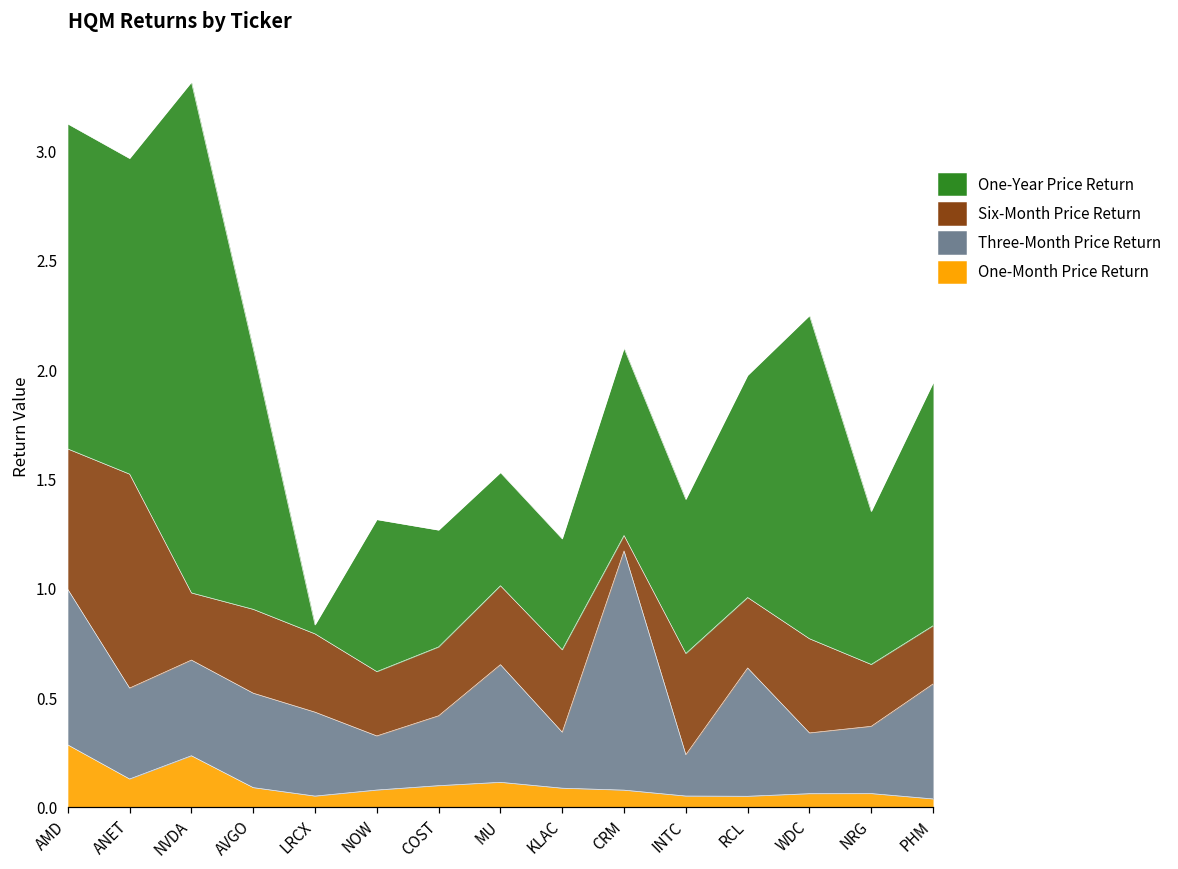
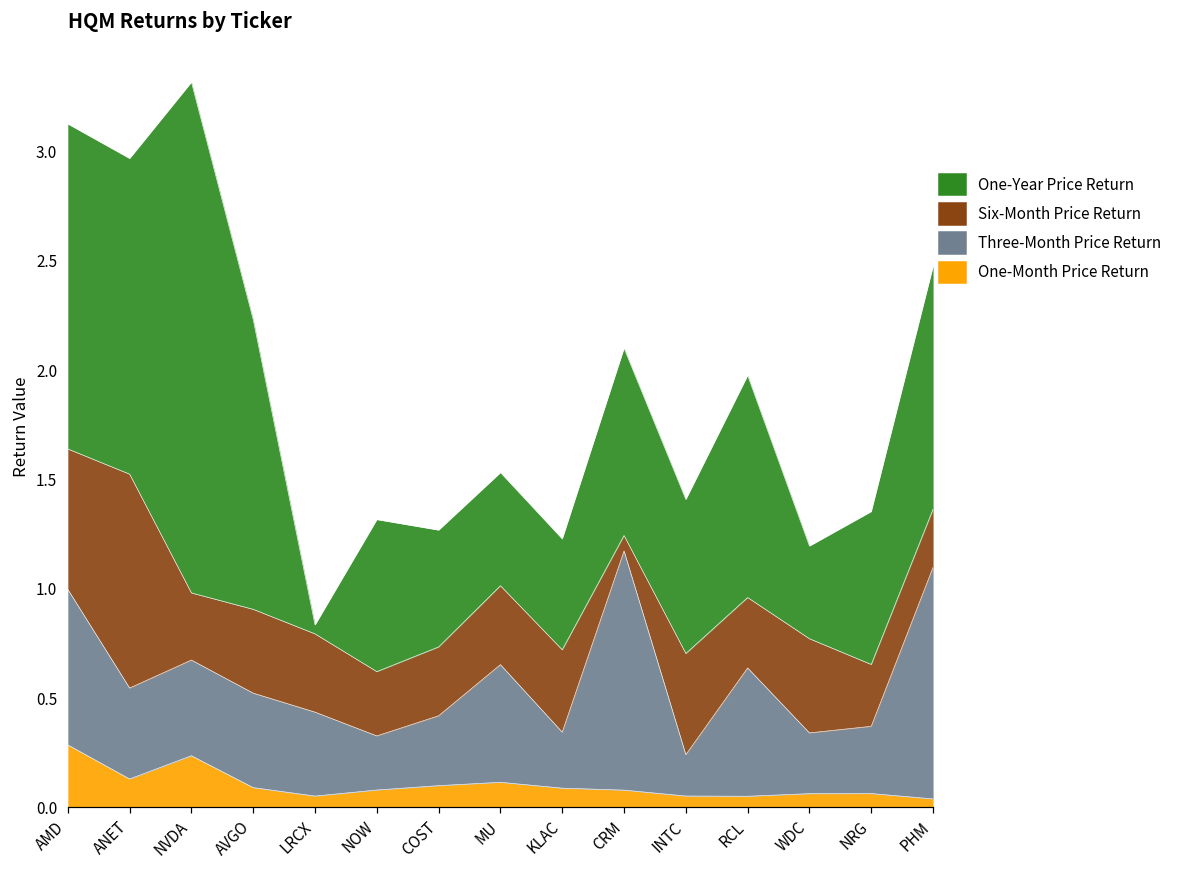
One-Year Price Return, AVGO: 1.19 -> 1.33
One-Year Price Return, WDC: 1.48 -> 0.42
Three-Month Price Return, PHM: 0.53 -> 1.06
